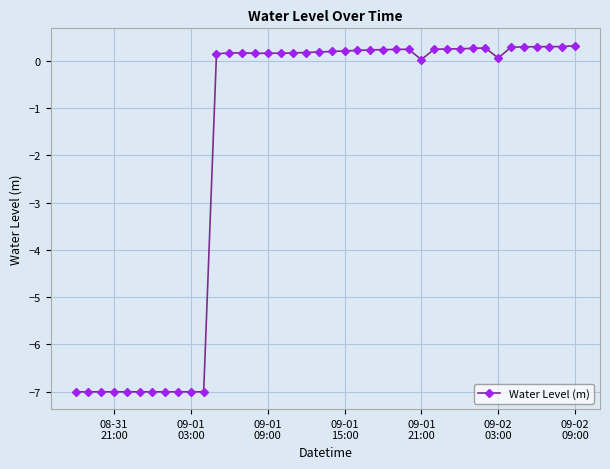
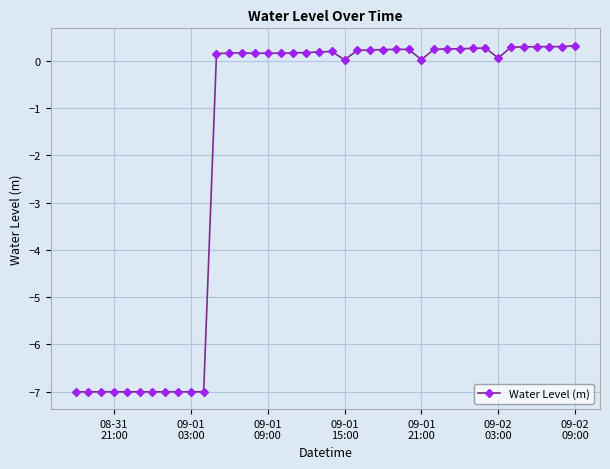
09-01 15:00: 0.2 -> 0.0
